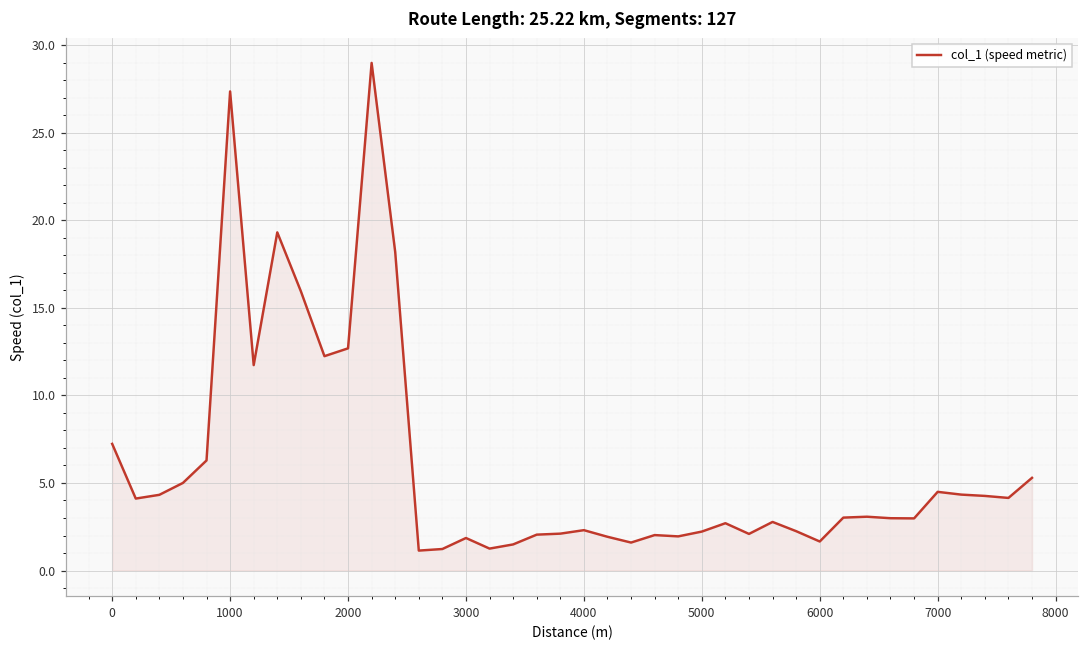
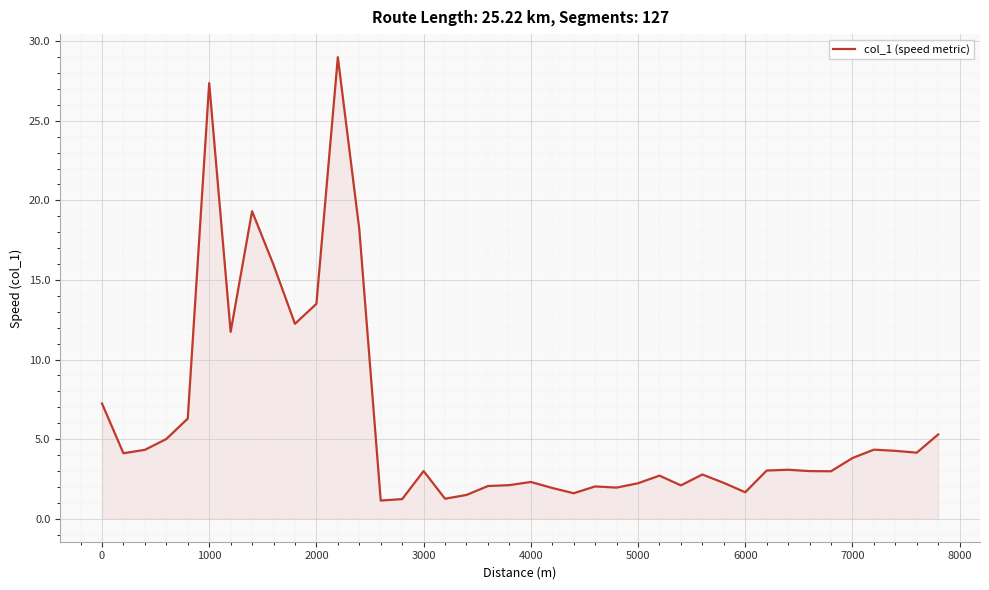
2000: 12.7 -> 13.5
3000: 1.9 -> 3.0
7000: 4.5 -> 3.8
